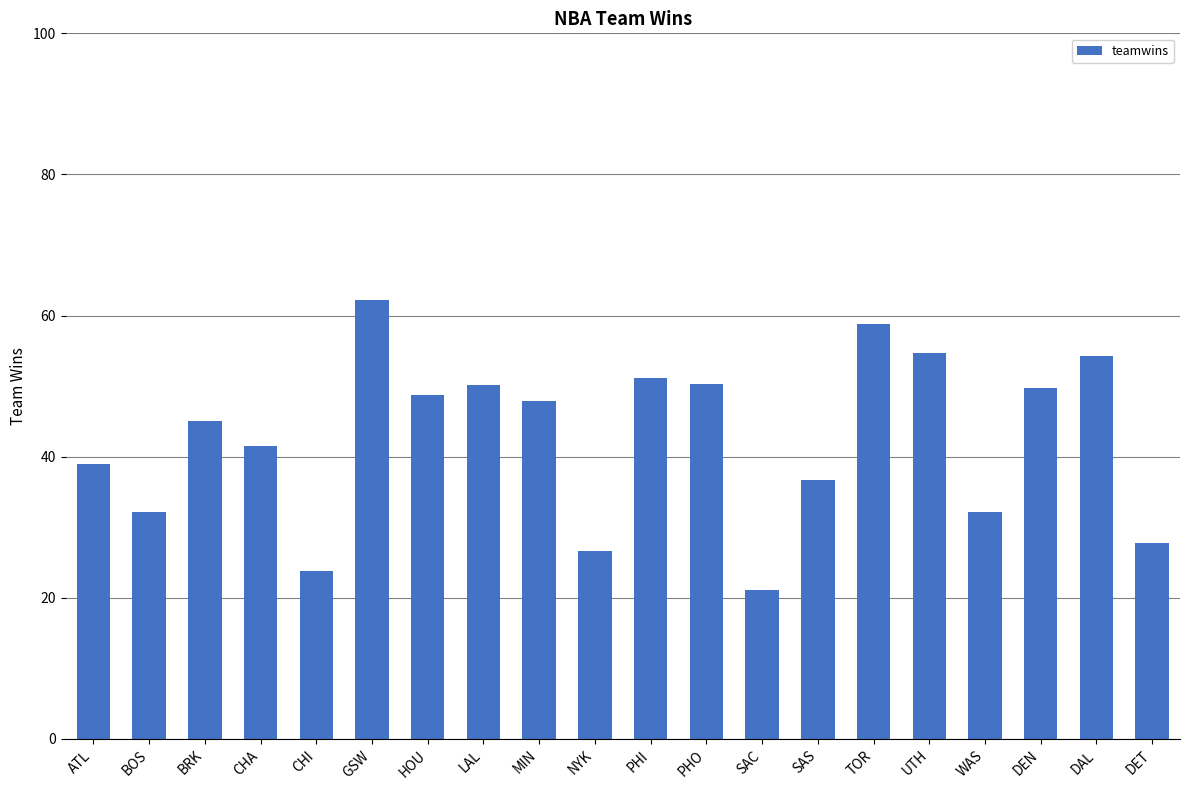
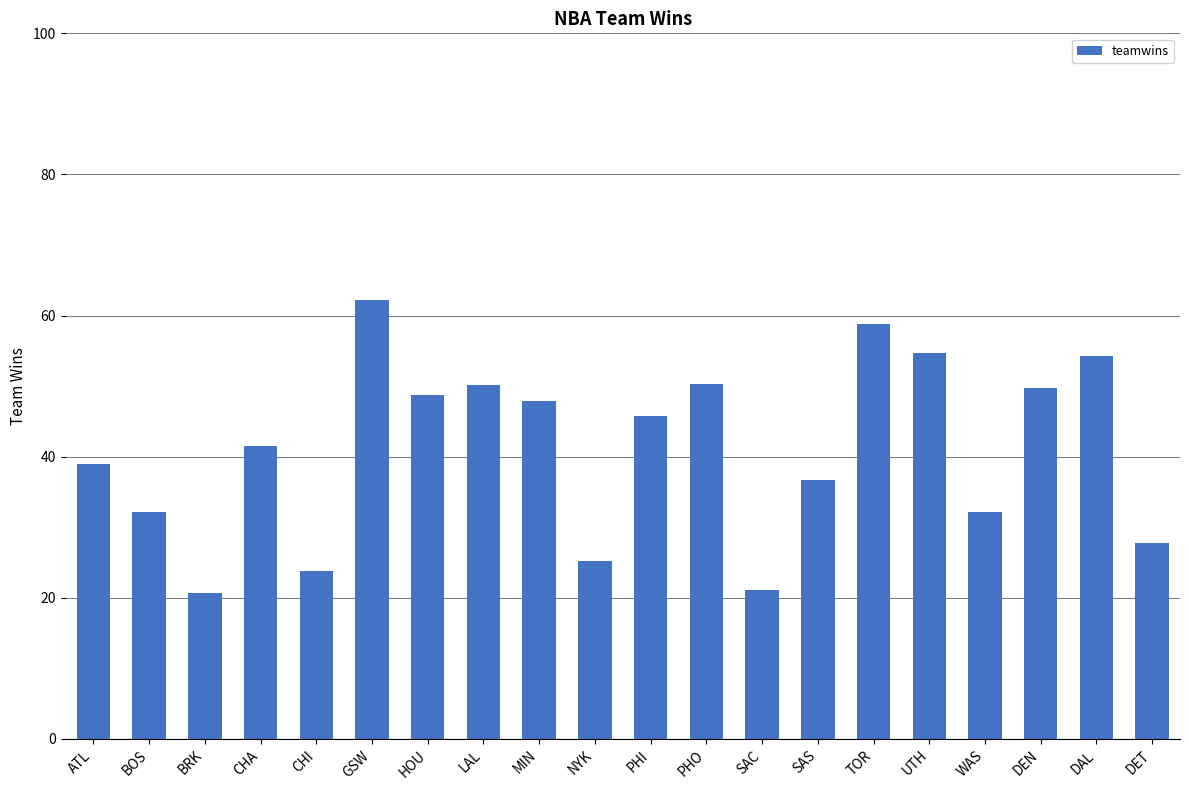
BRK: 45 -> 21
NYK: 27 -> 25
PHI: 51 -> 46
